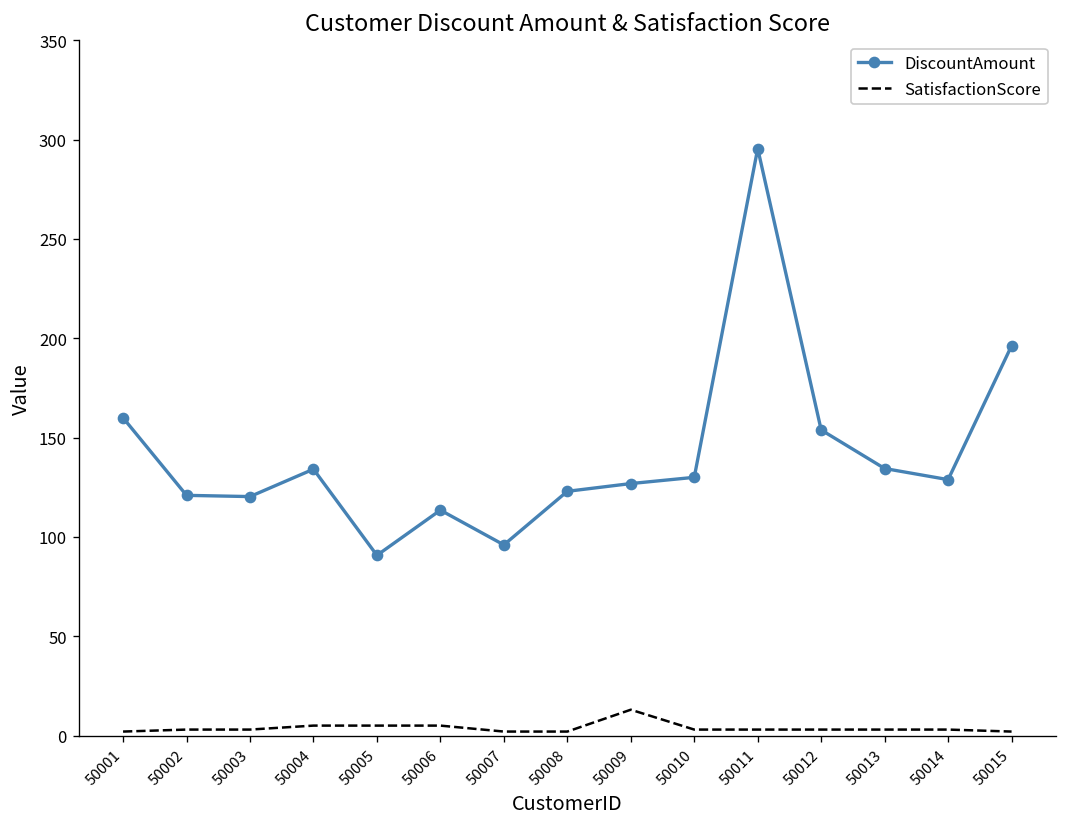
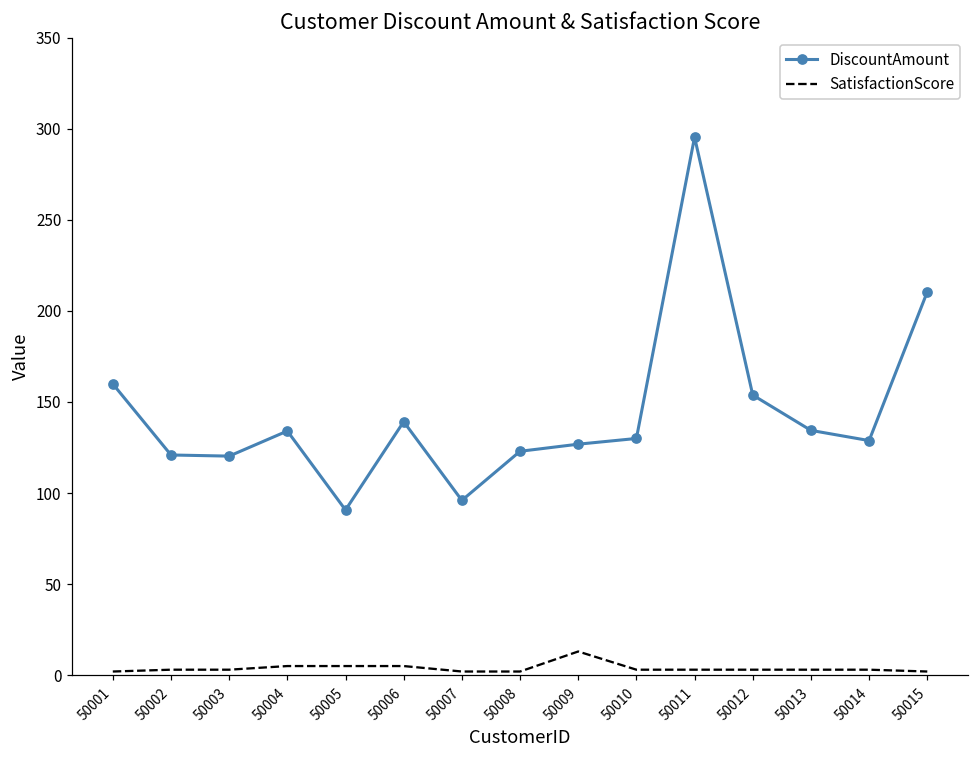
DiscountAmount, 50006: 113 -> 139
DiscountAmount, 50015: 196 -> 210
